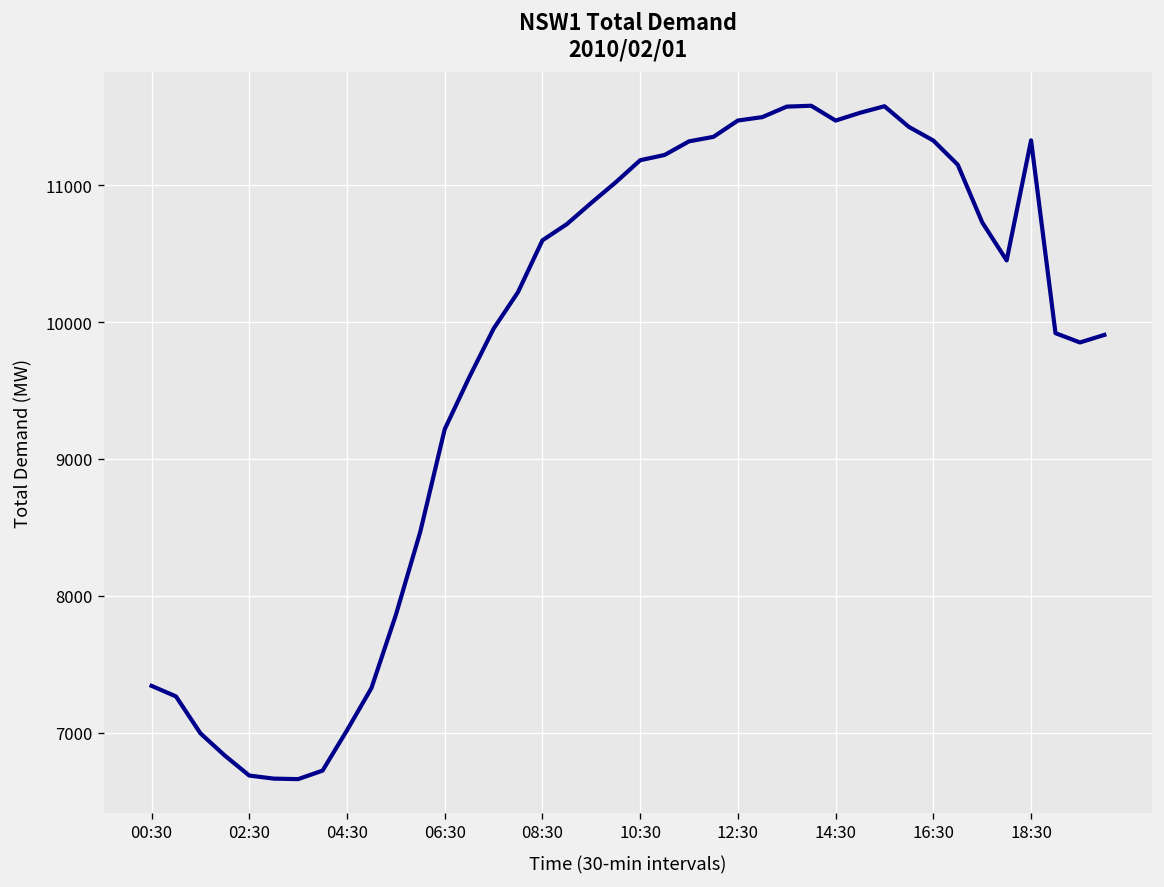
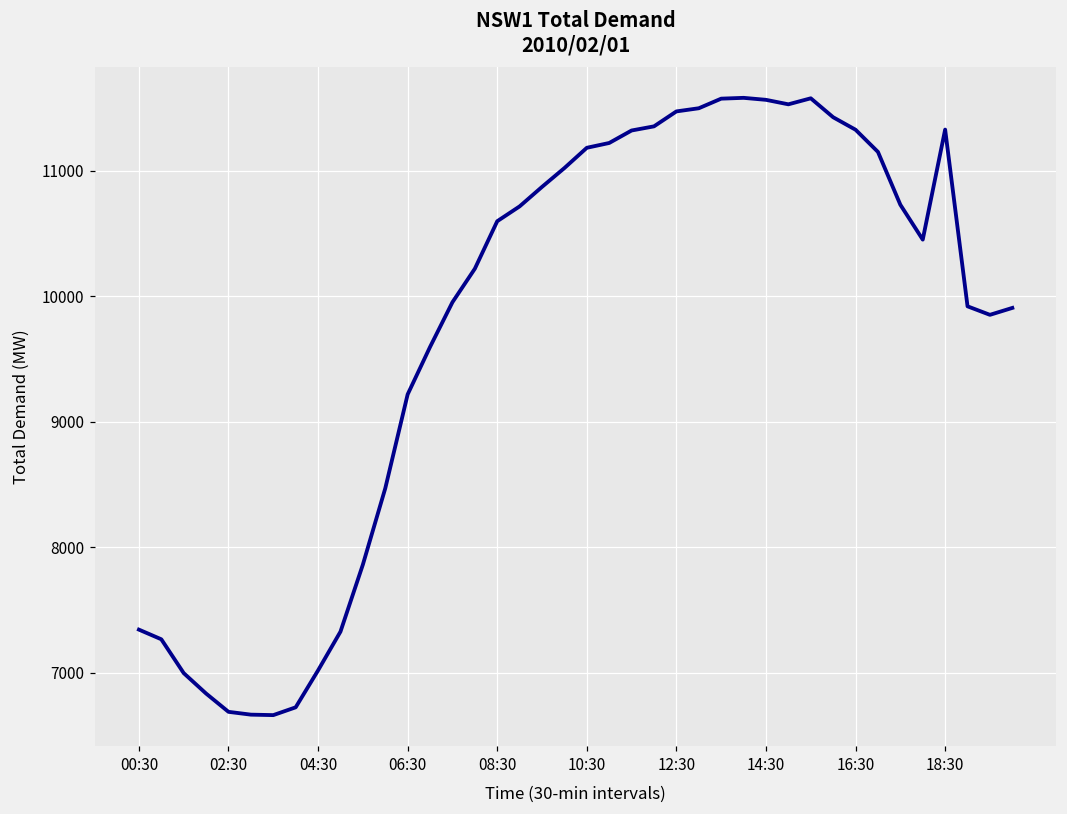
14:30: 11470 -> 11560
